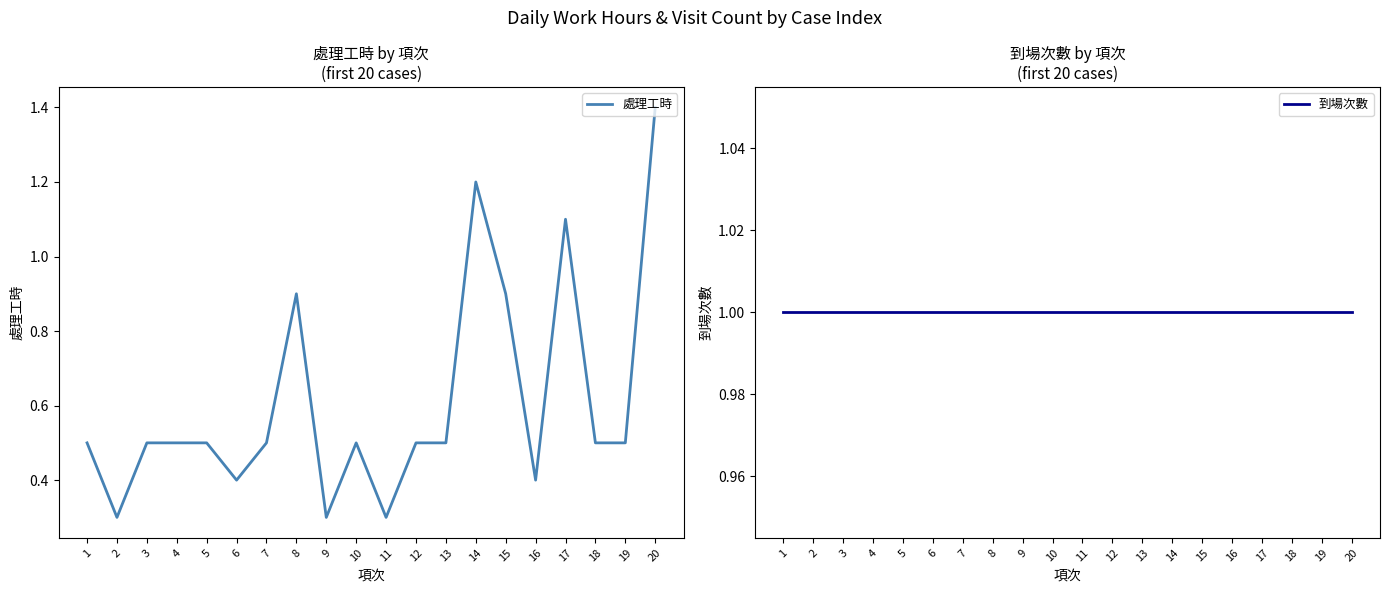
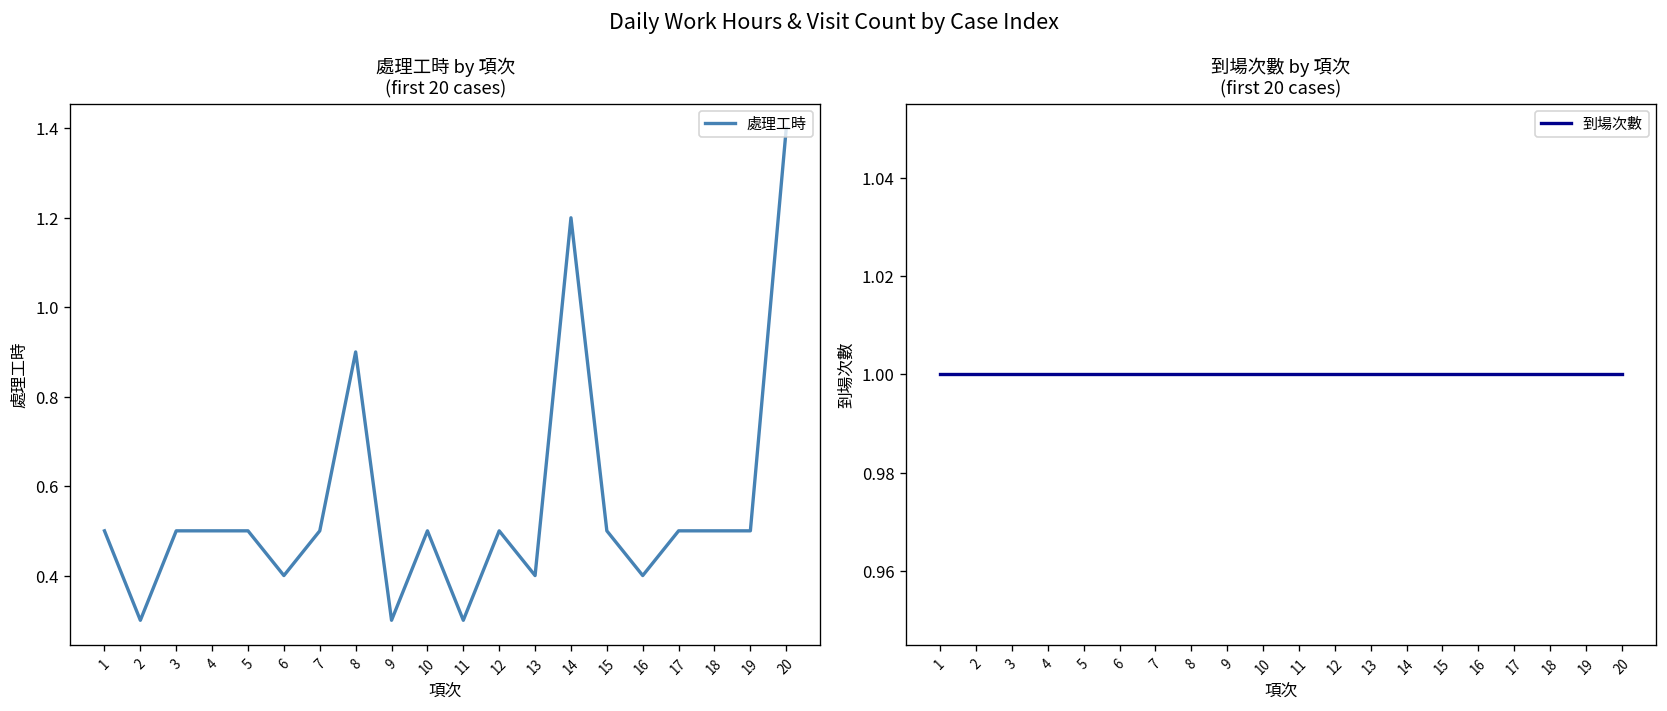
處理工時 by 項次 (first 20 cases), 13: 0.5 -> 0.4
處理工時 by 項次 (first 20 cases), 15: 0.9 -> 0.5
處理工時 by 項次 (first 20 cases), 17: 1.1 -> 0.5
